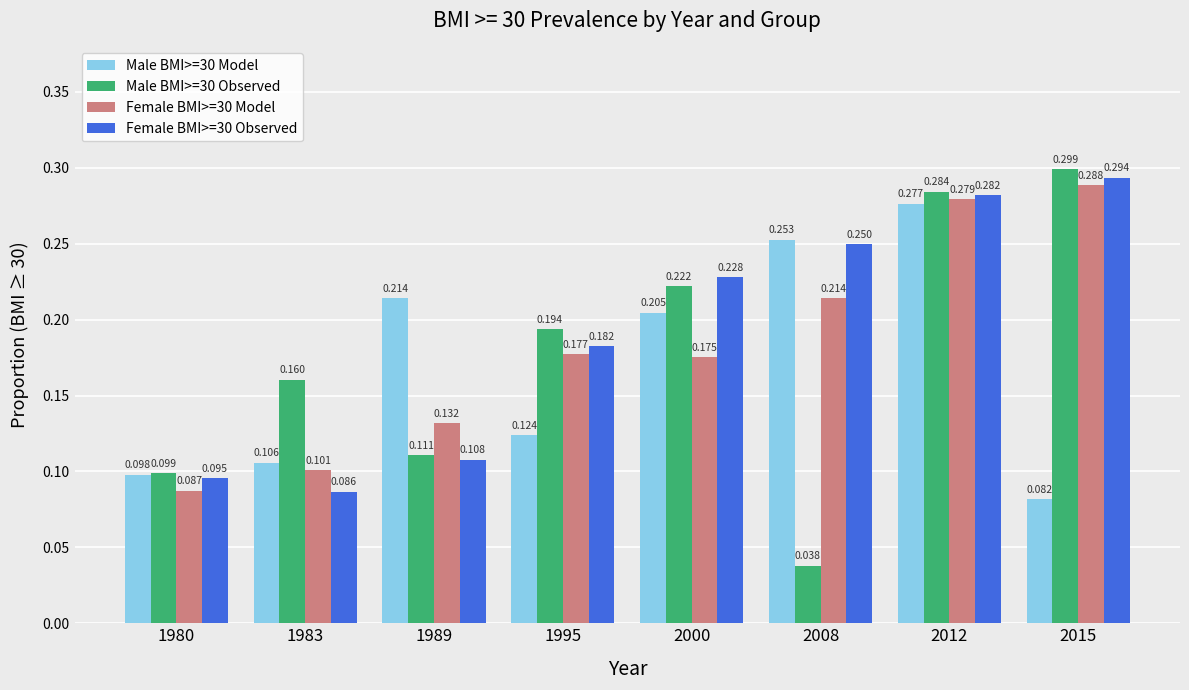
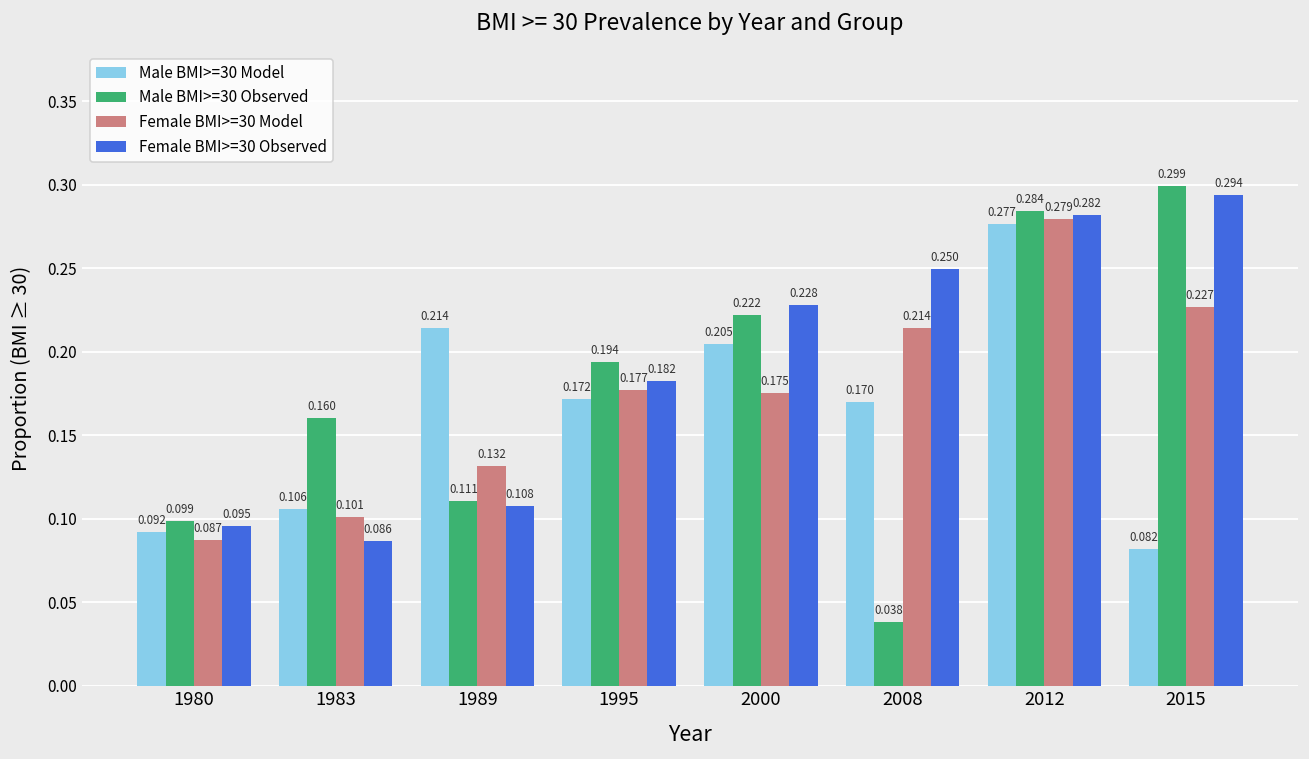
Male BMI>=30 Model, 1980: 0.098 -> 0.092
Male BMI>=30 Model, 1995: 0.124 -> 0.172
Male BMI>=30 Model, 2008: 0.253 -> 0.170
Female BMI>=30 Model, 2015: 0.288 -> 0.227
